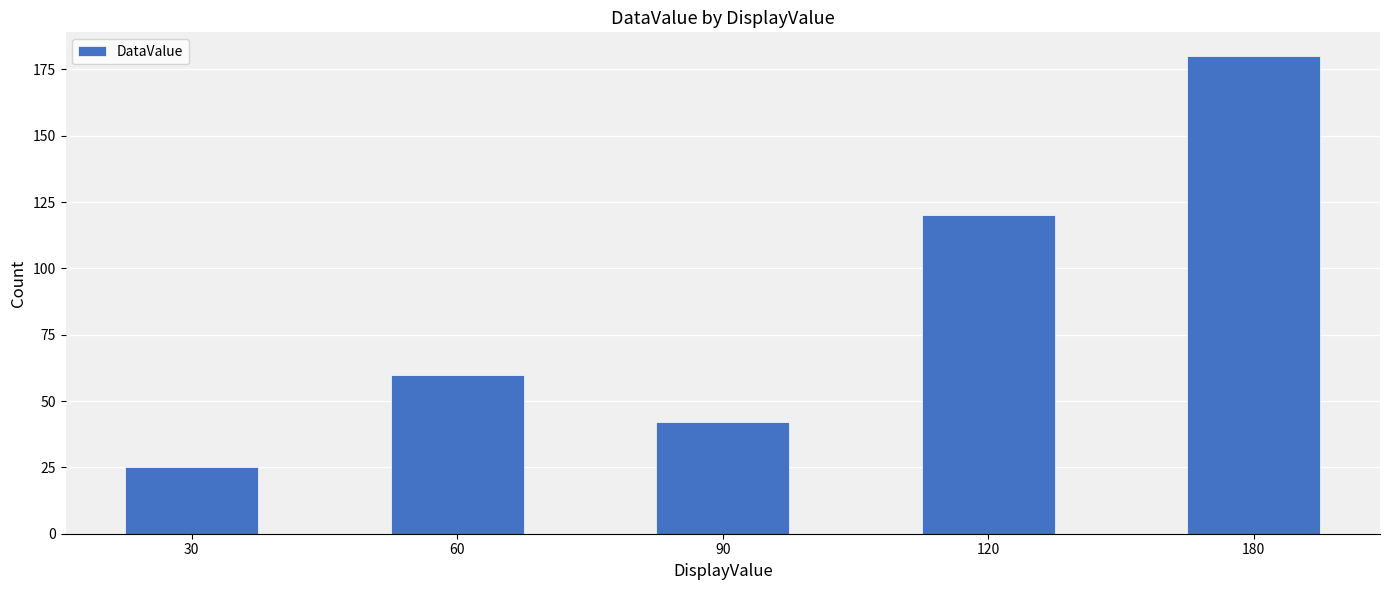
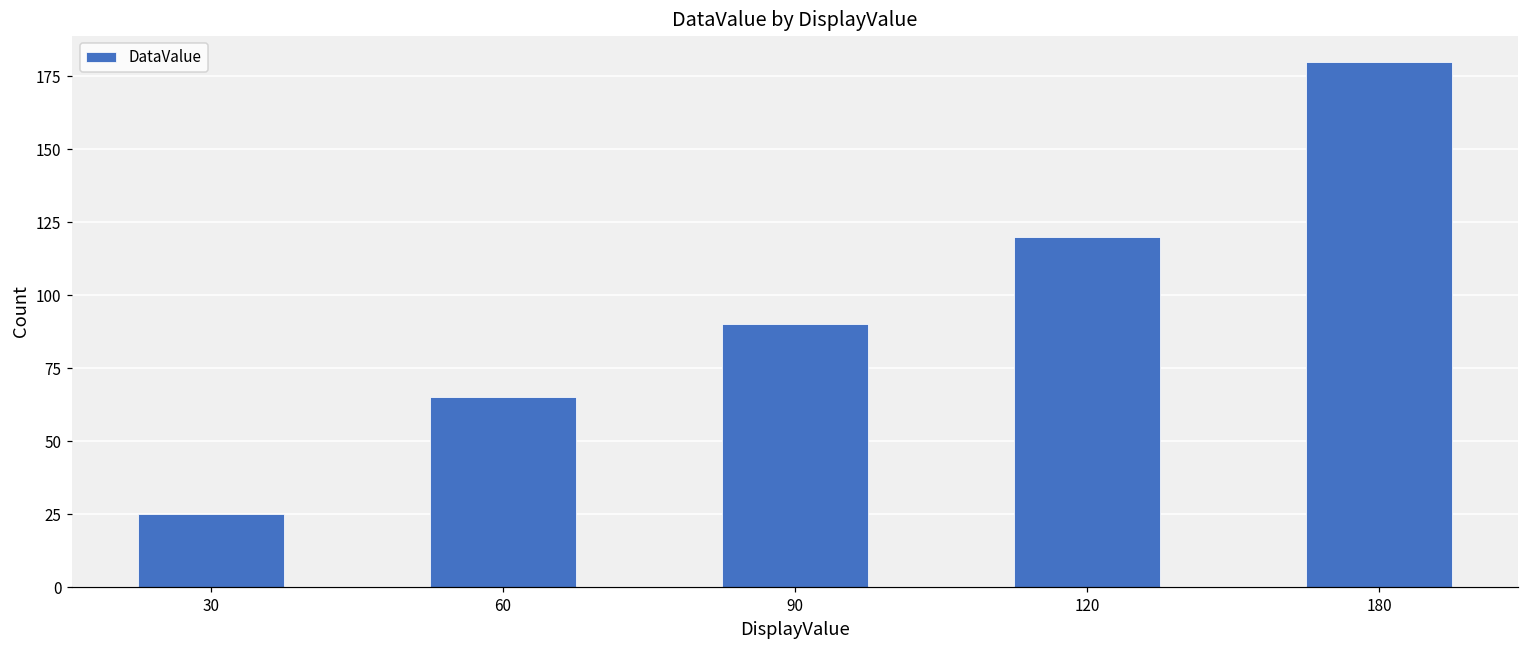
60: 60 -> 65
90: 42 -> 90
